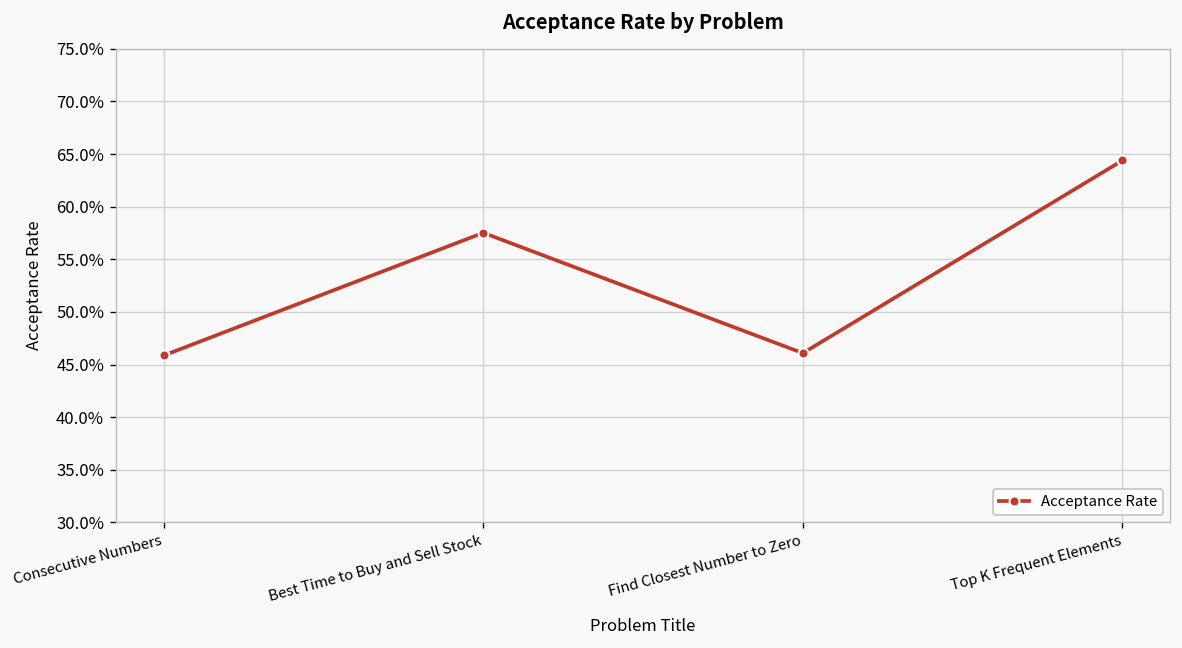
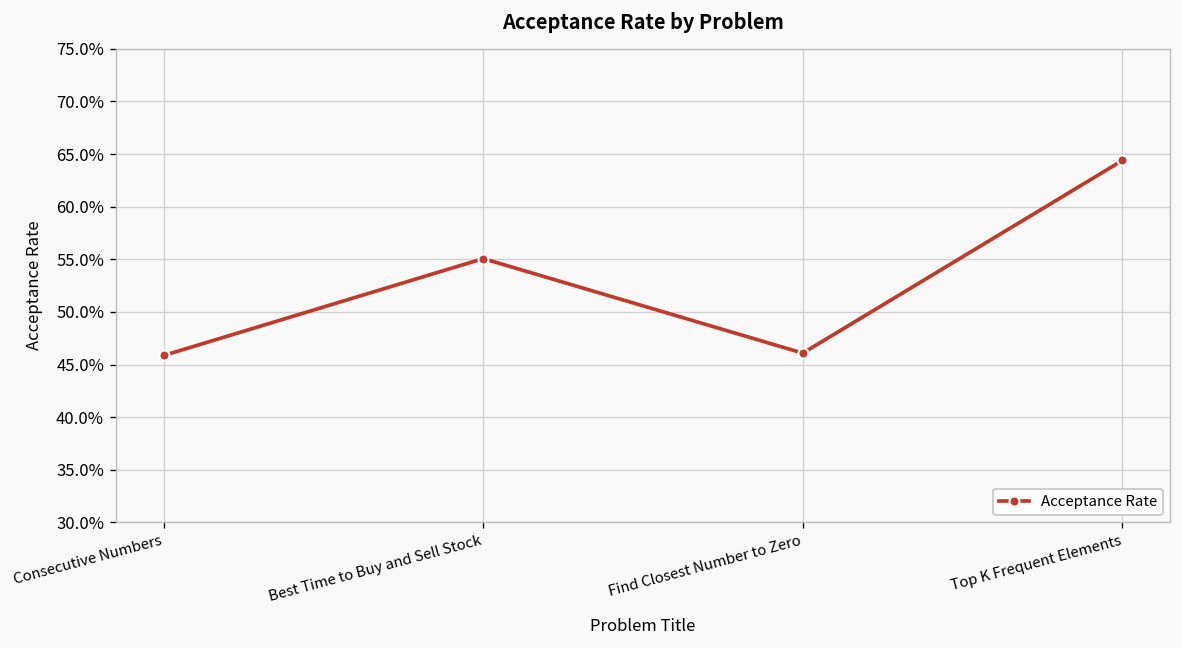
Best Time to Buy and Sell Stock: 58% -> 55%
